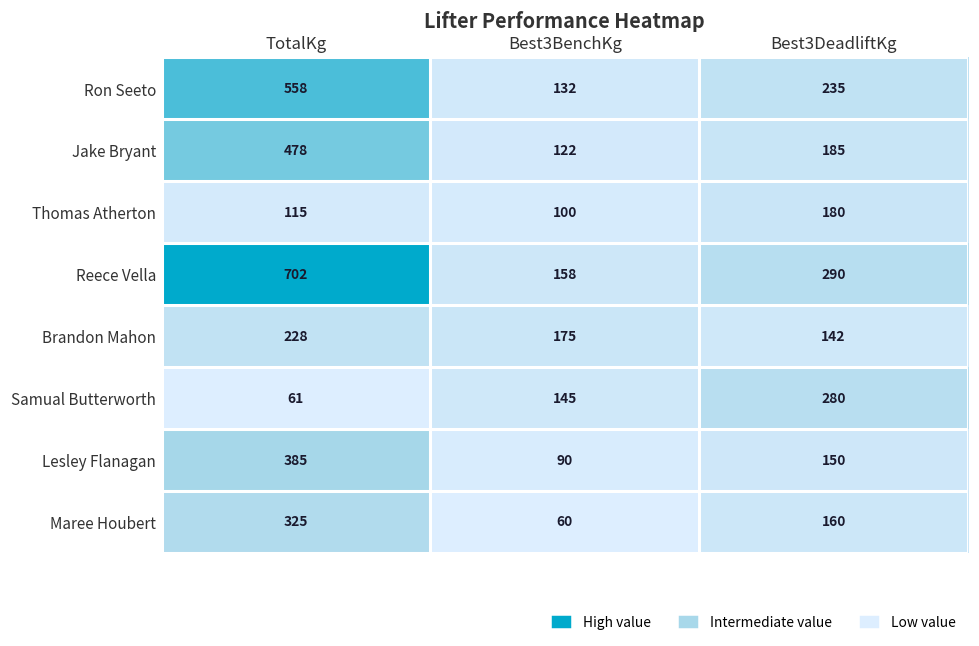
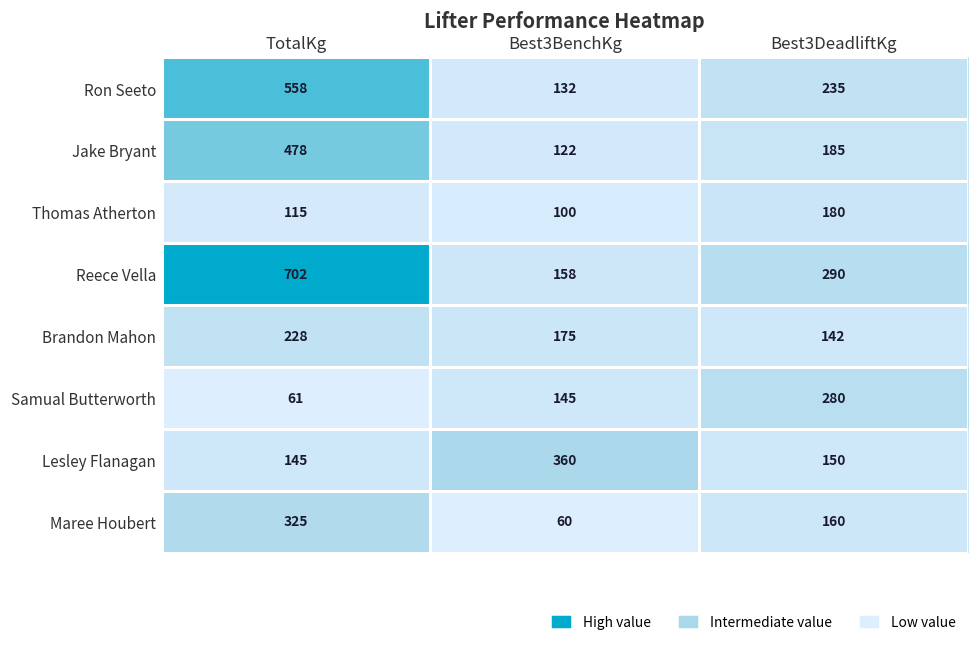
Lesley Flanagan, TotalKg: 385 -> 145
Lesley Flanagan, Best3BenchKg: 90 -> 360
